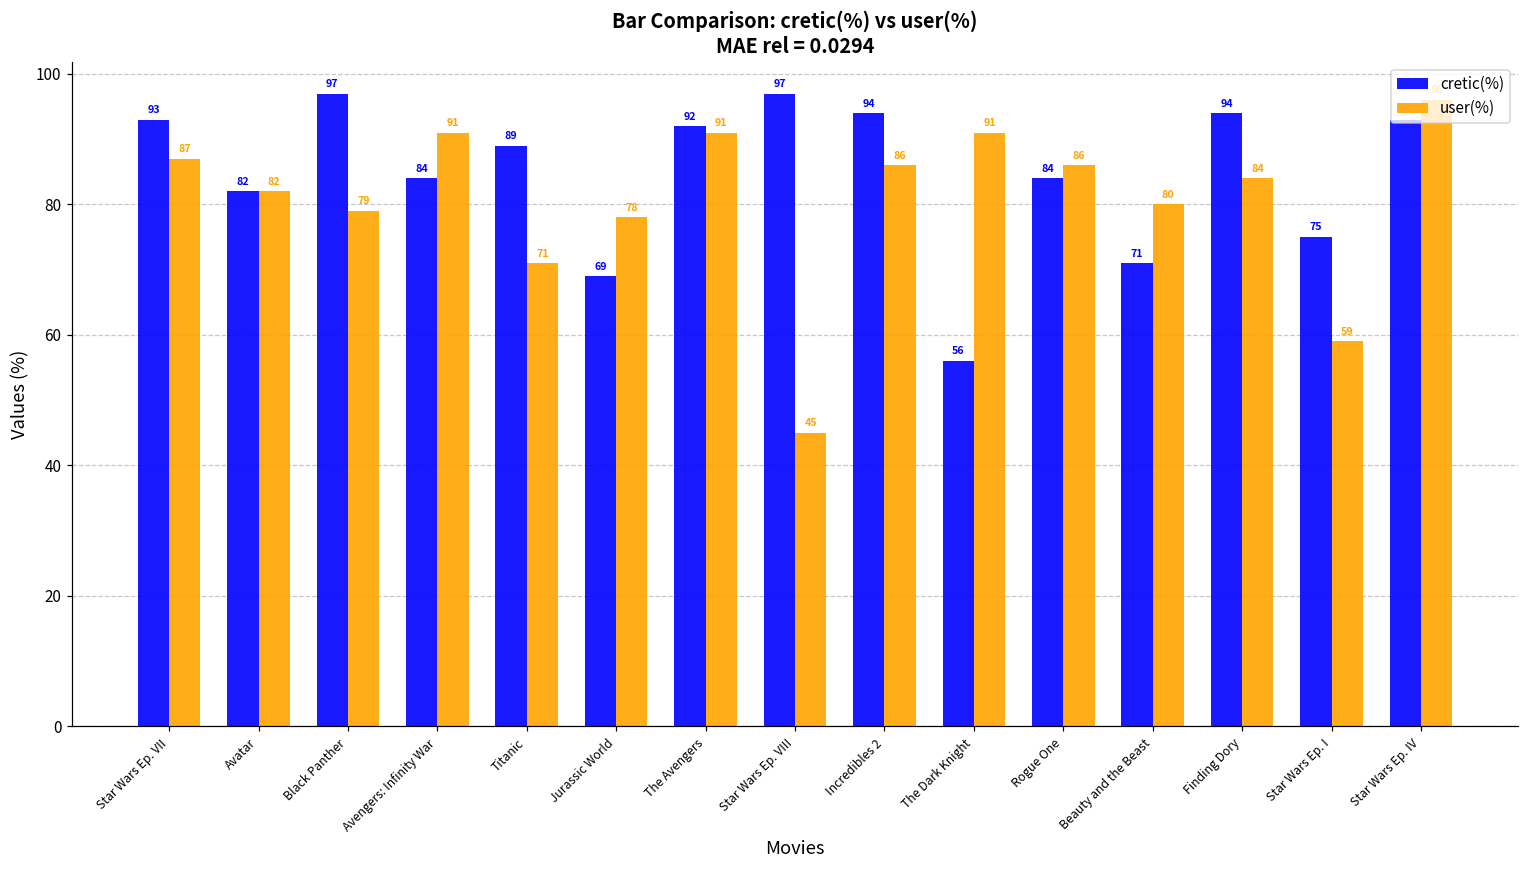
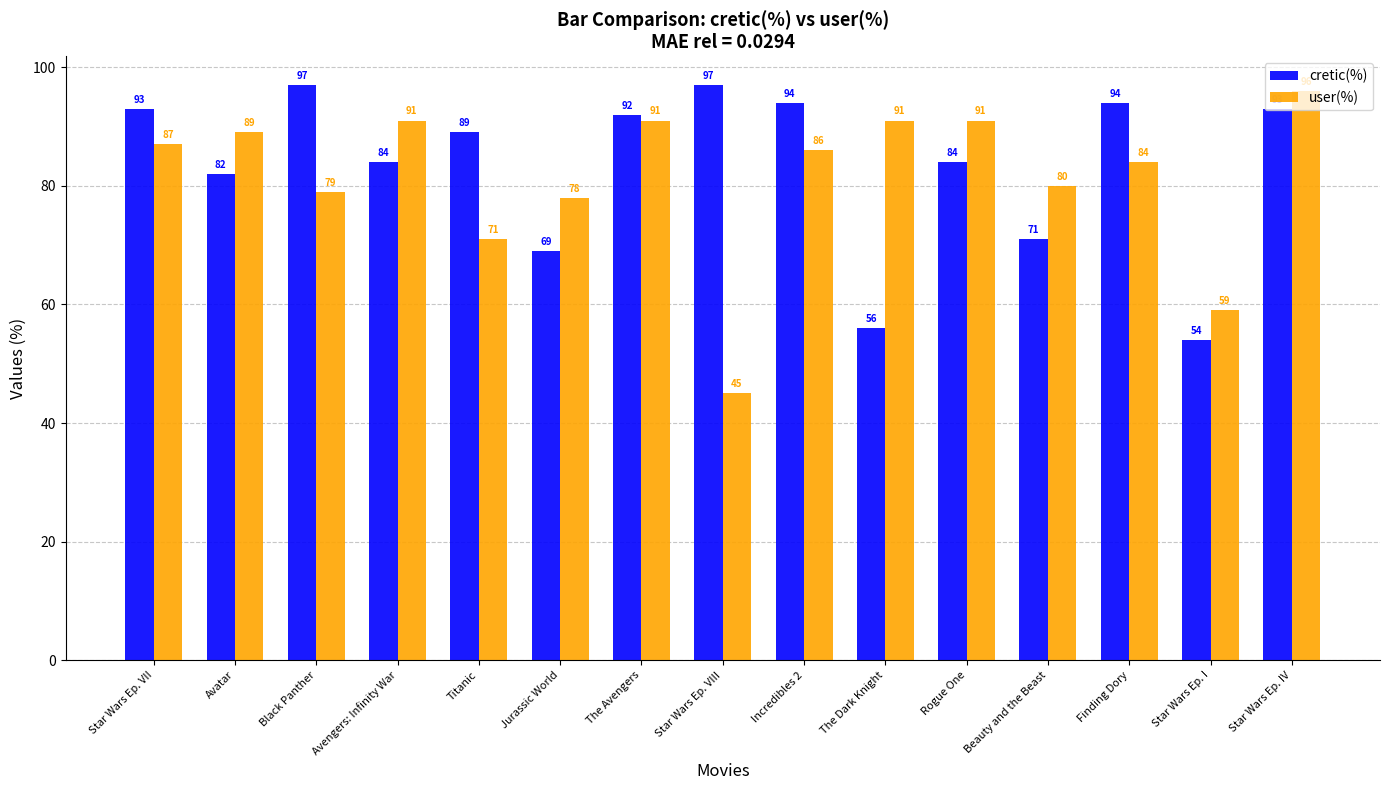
user(%), Avatar: 82 -> 89
user(%), Rogue One: 86 -> 91
cretic(%), Star Wars Ep. I: 75 -> 54
